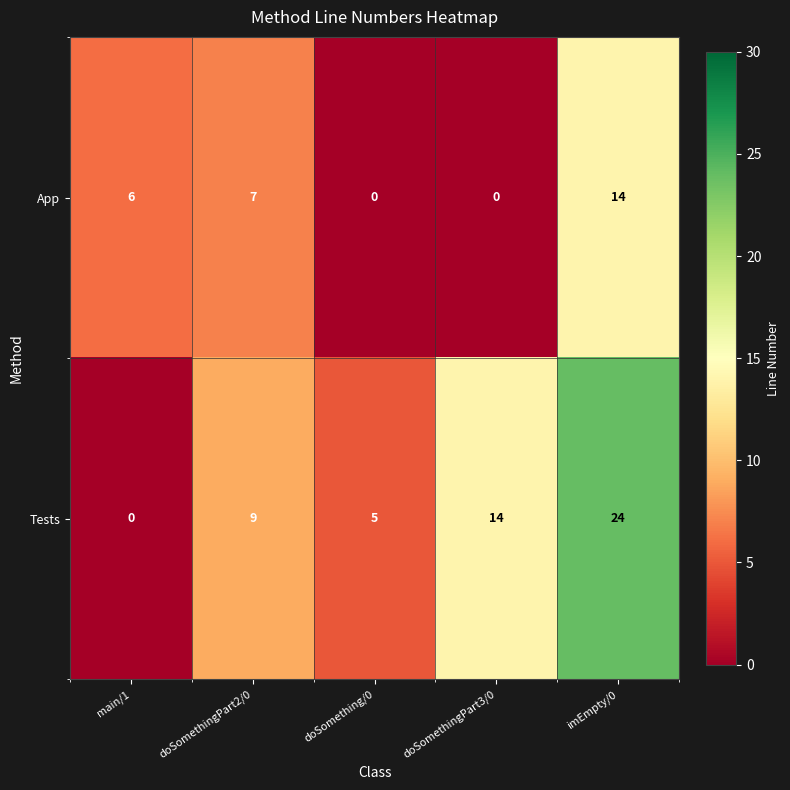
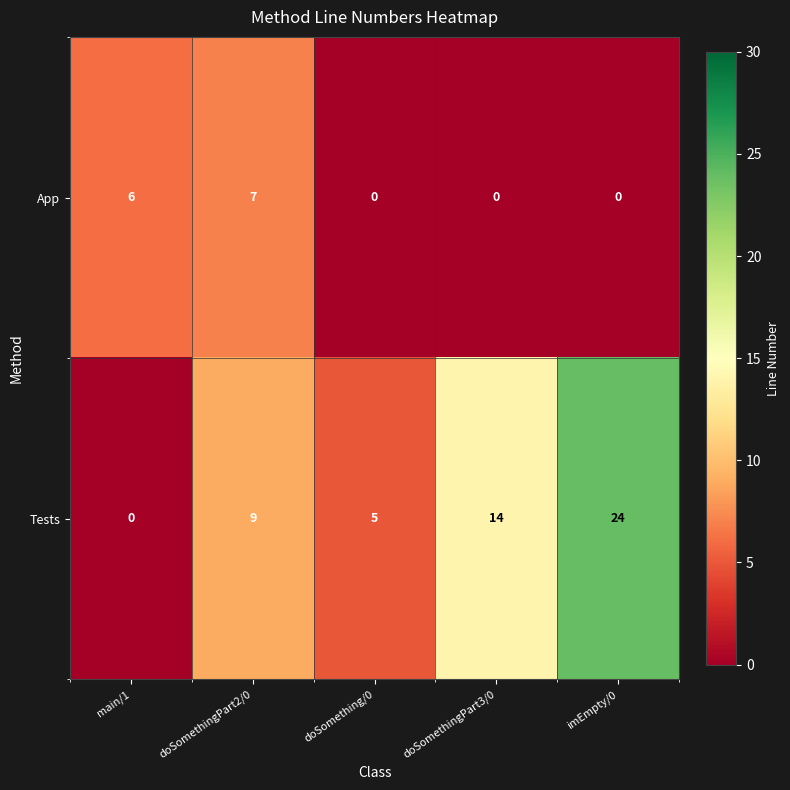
App, imEmpty/0: 14 -> 0
